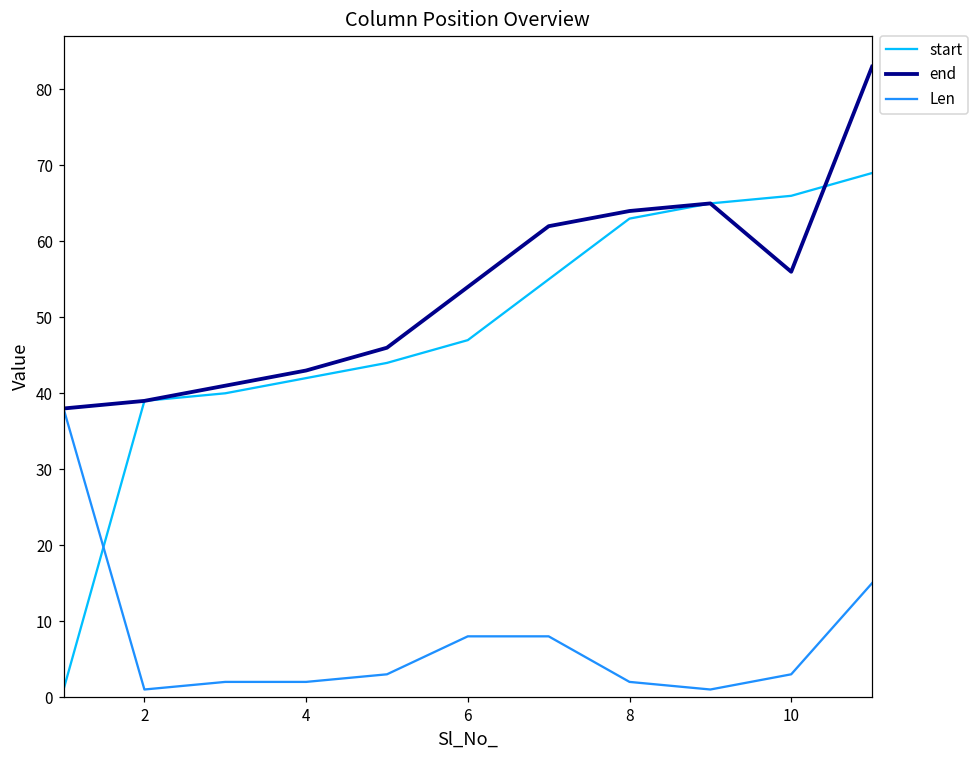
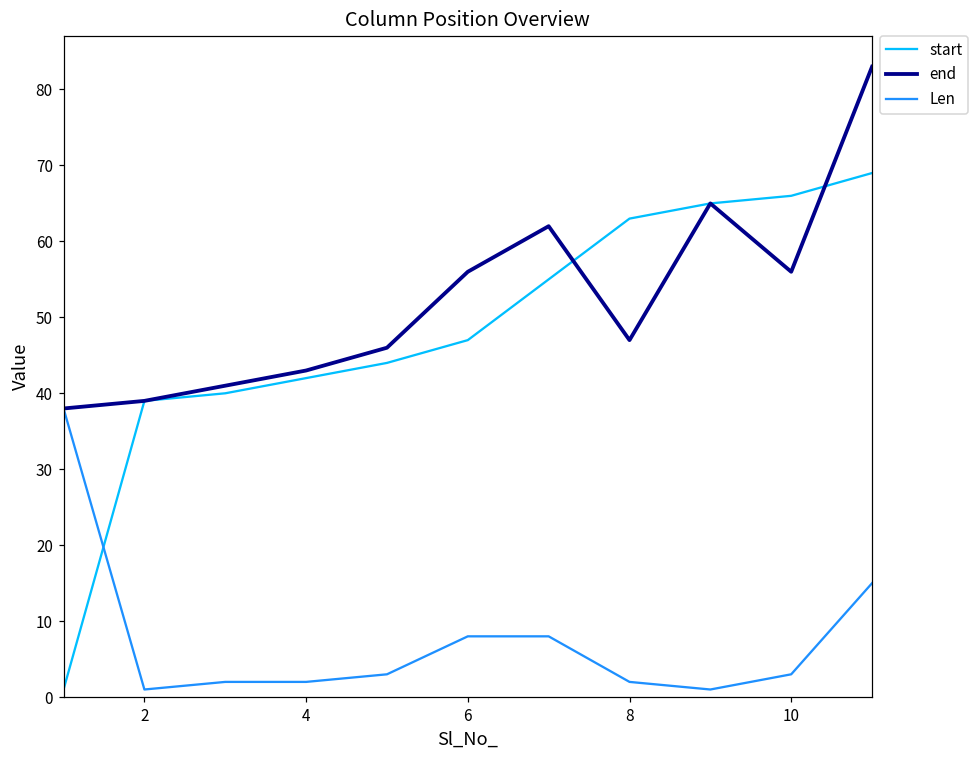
end, 6: 54 -> 56
end, 8: 64 -> 47
